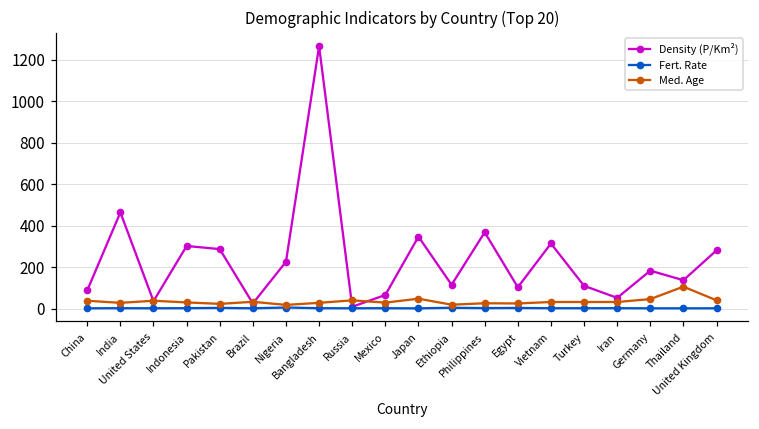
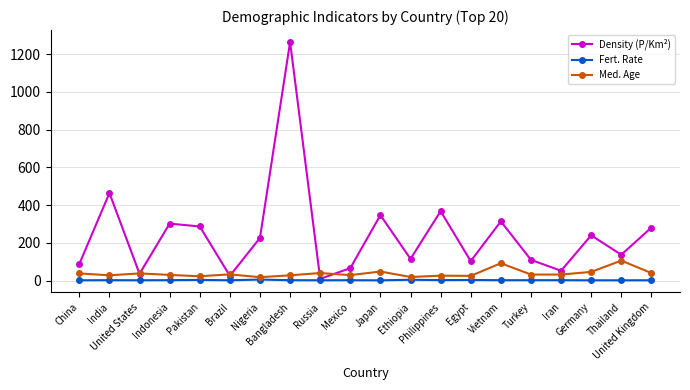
Med. Age, Vietnam: 30 -> 90
Density (P/Km²), Germany: 180 -> 240
